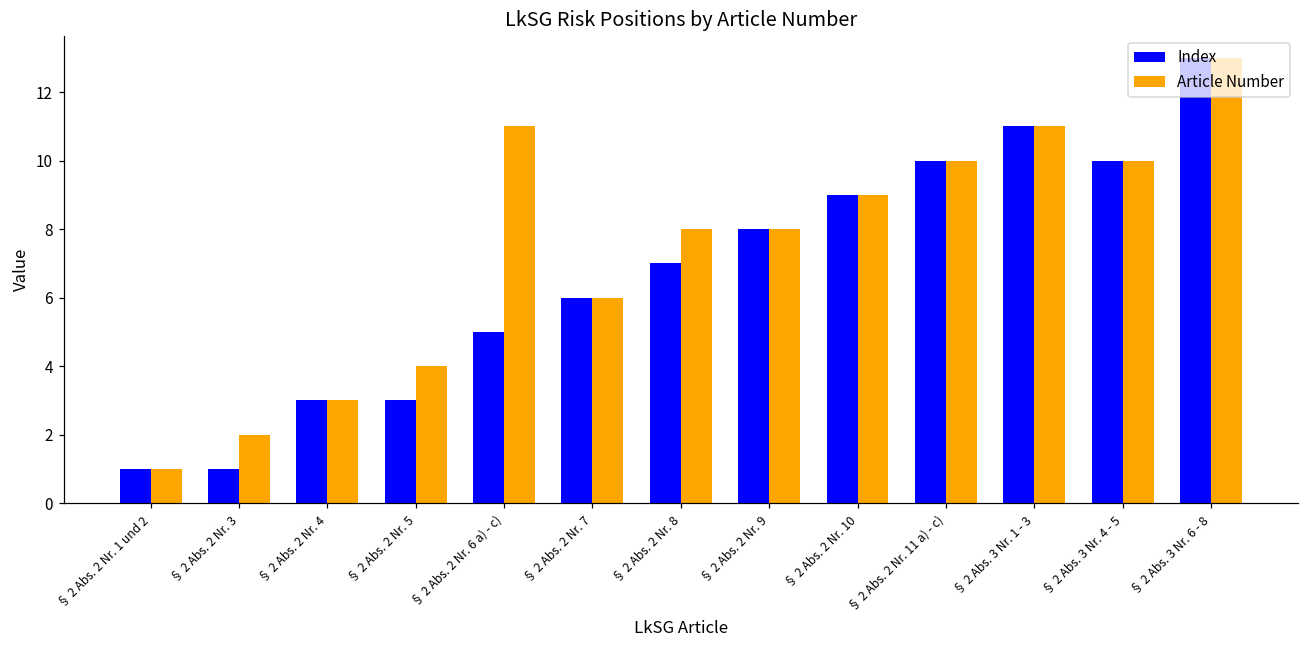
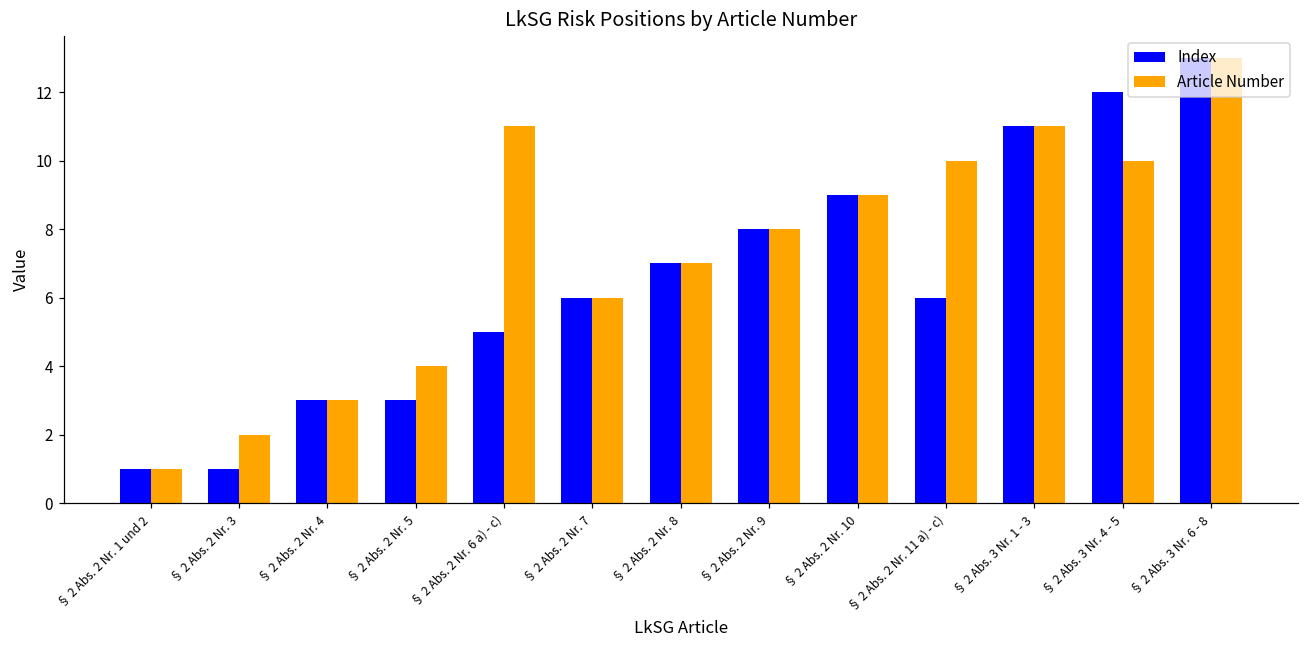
Article Number, § 2 Abs. 2 Nr. 8: 8 -> 7
Index, § 2 Abs. 2 Nr. 11 a) - c): 10 -> 6
Index, § 2 Abs. 3 Nr. 4 - 5: 10 -> 12
